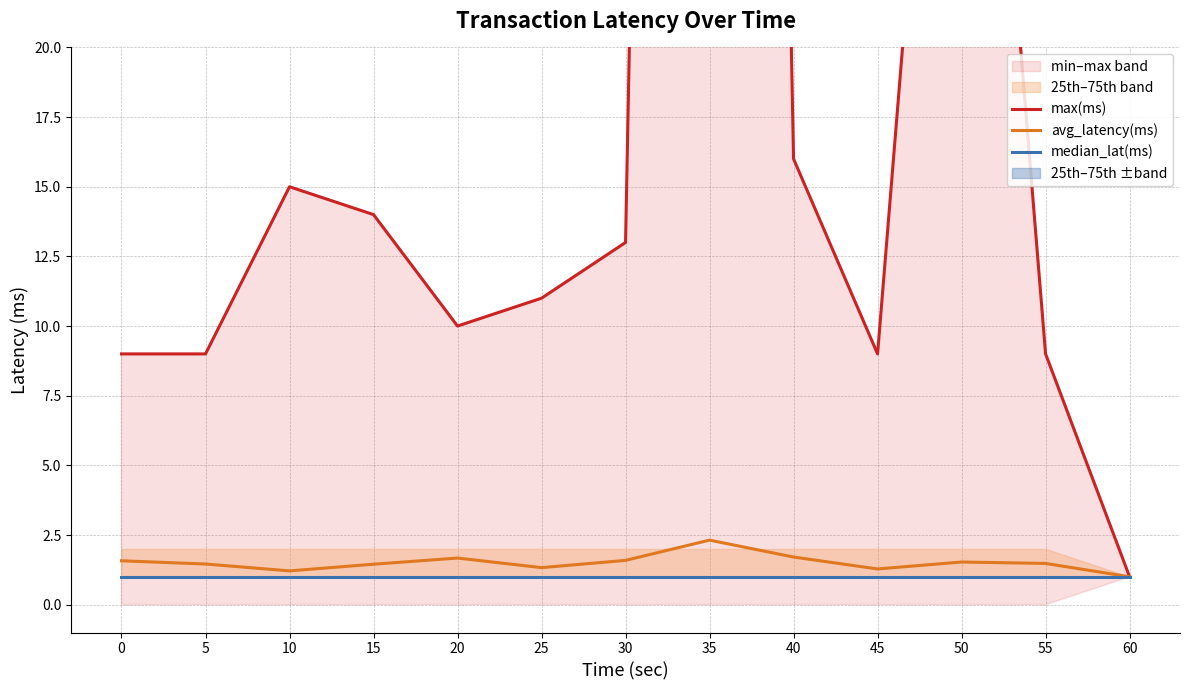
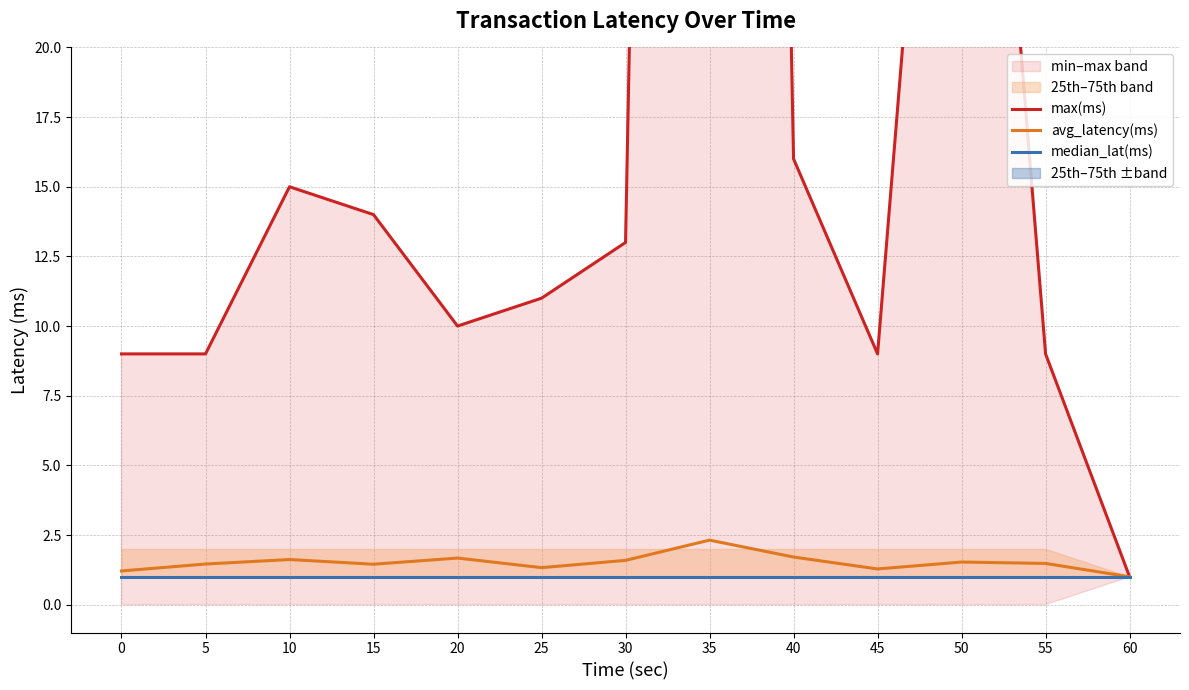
avg_latency(ms), 0: 1.6 -> 1.2
avg_latency(ms), 10: 1.2 -> 1.6
